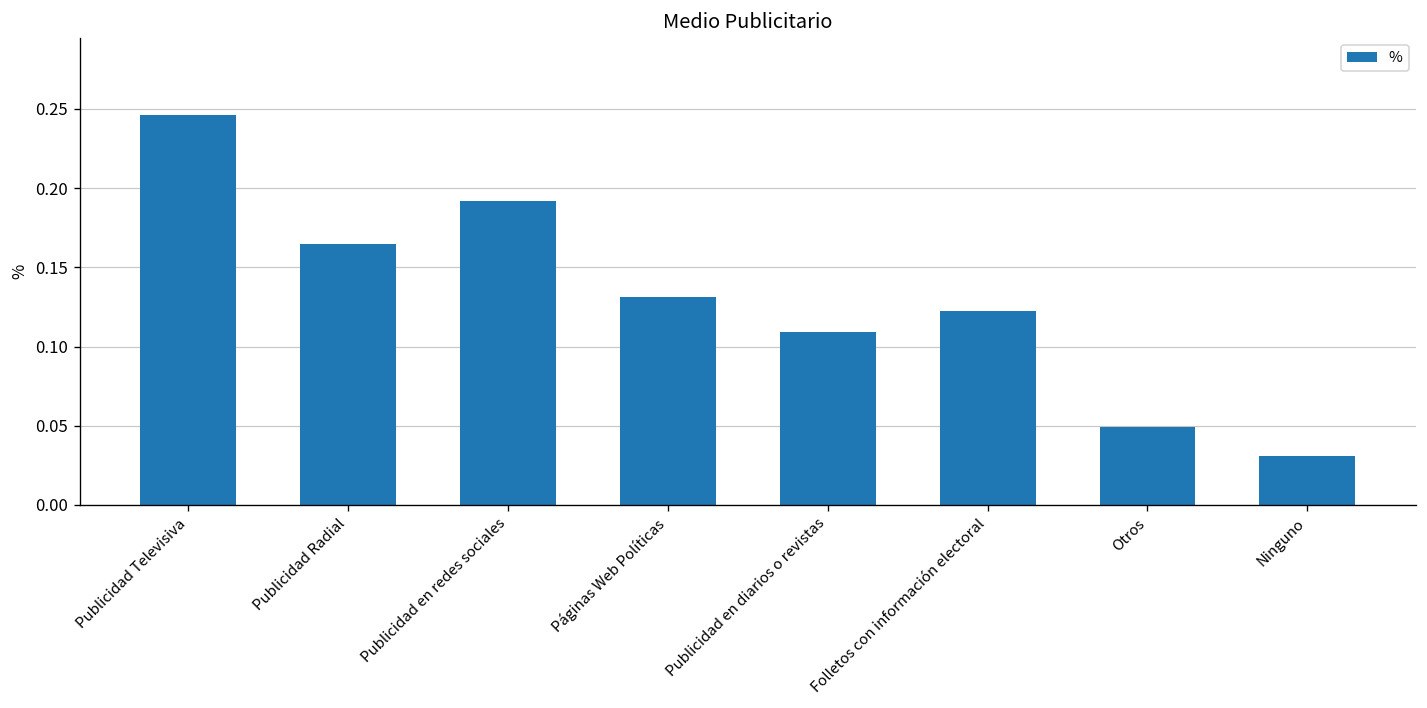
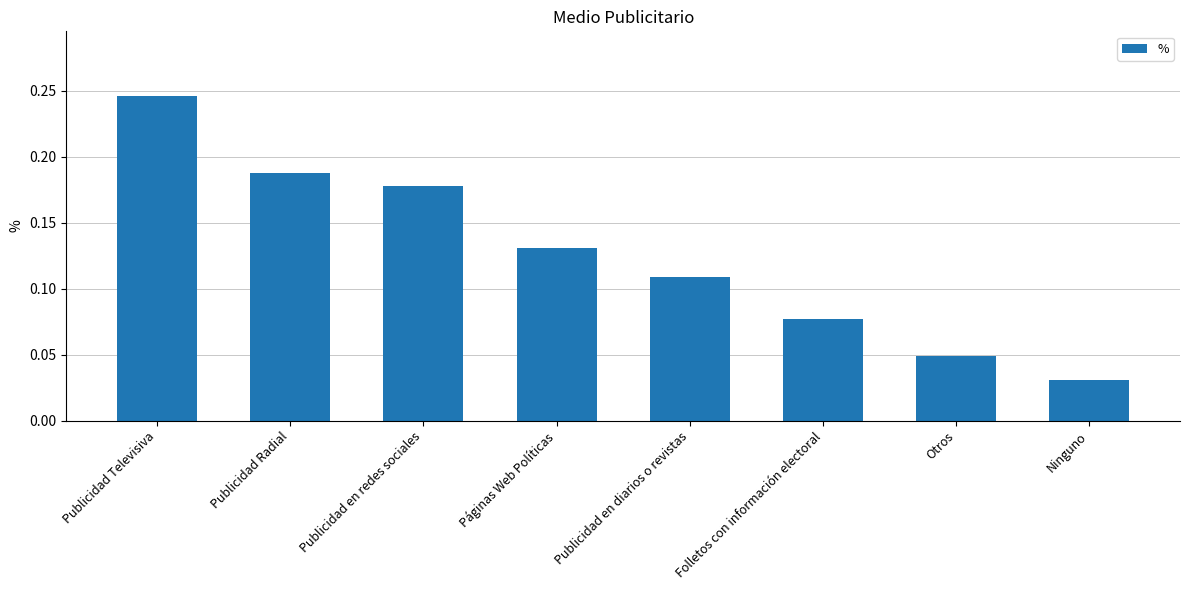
Publicidad Radial: 0.164 -> 0.187
Publicidad en redes sociales: 0.192 -> 0.178
Folletos con información electoral: 0.123 -> 0.077
